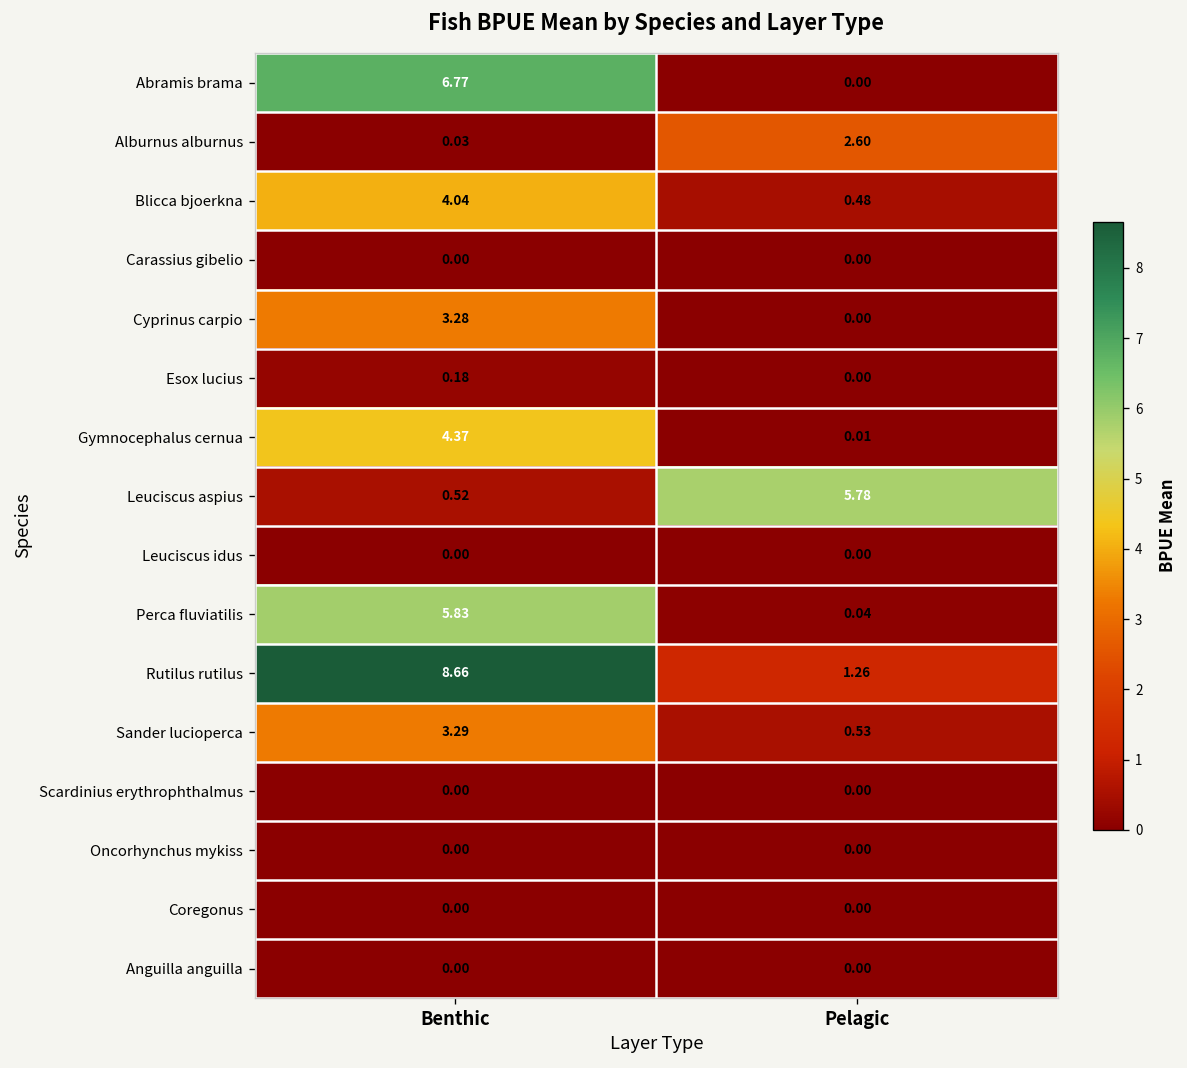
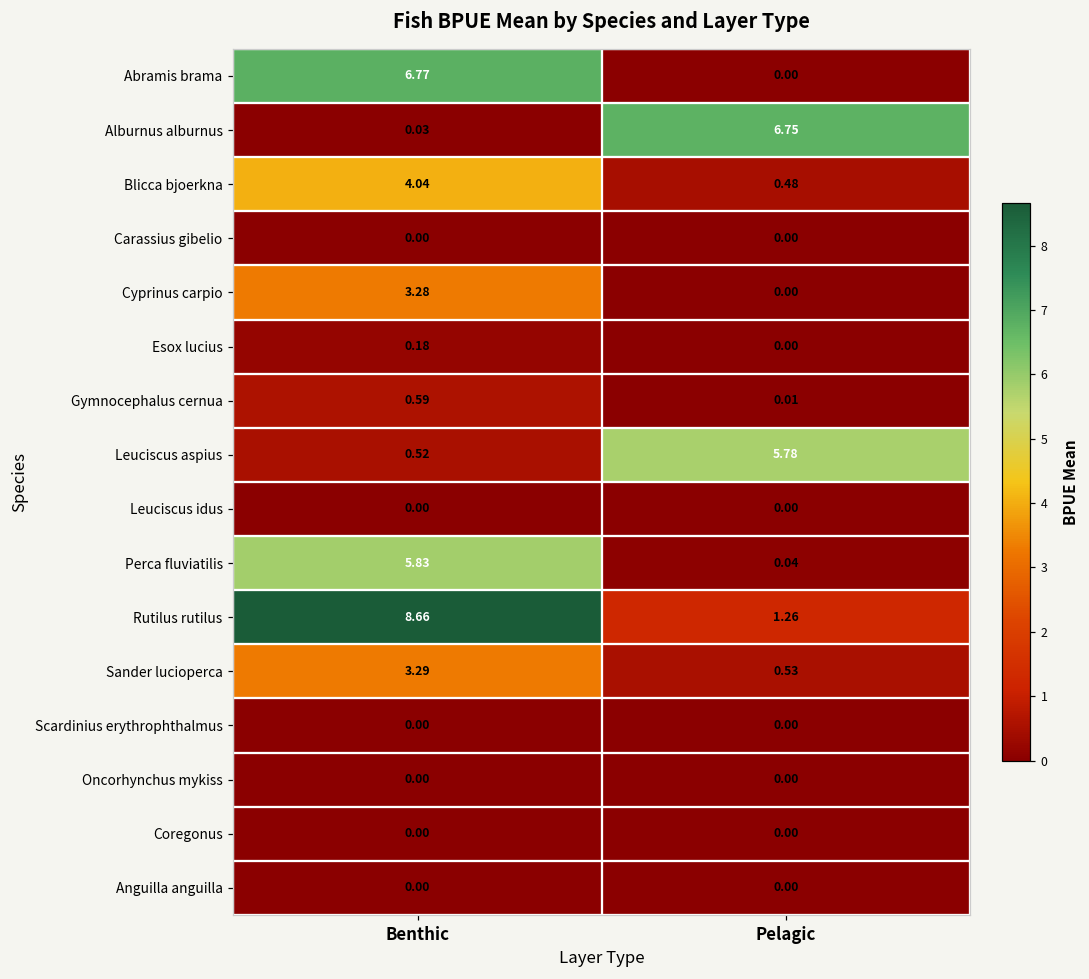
Alburnus alburnus, Pelagic: 2.60 -> 6.75
Gymnocephalus cernua, Benthic: 4.37 -> 0.59
